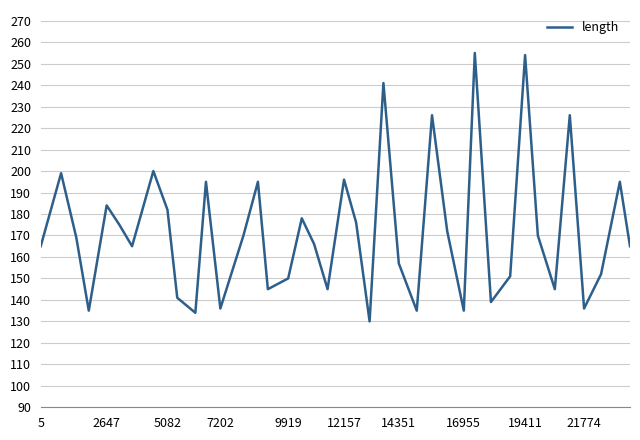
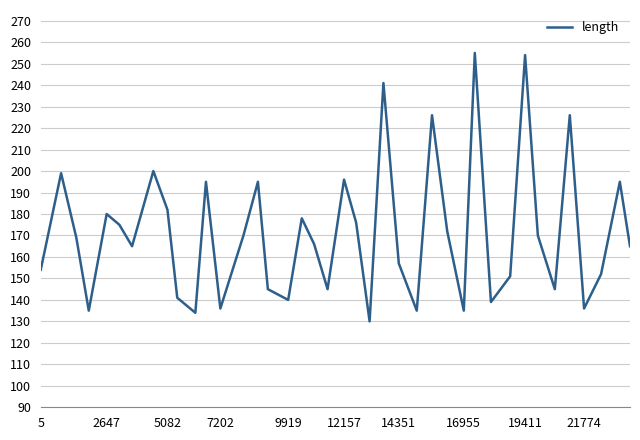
5: 165 -> 154
2647: 184 -> 180
9919: 150 -> 140
